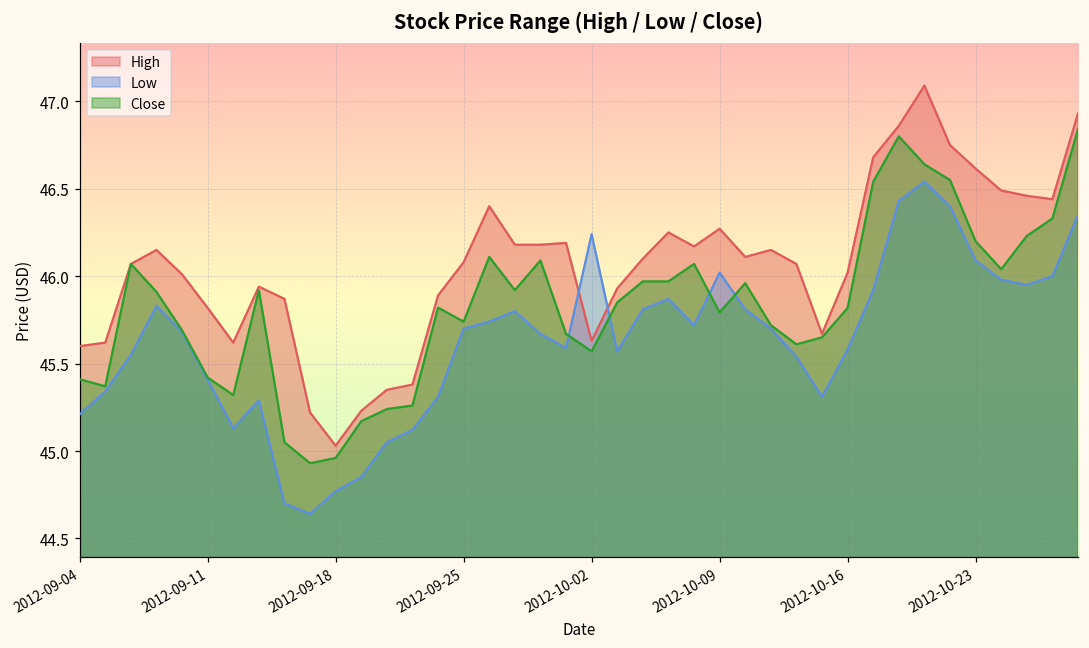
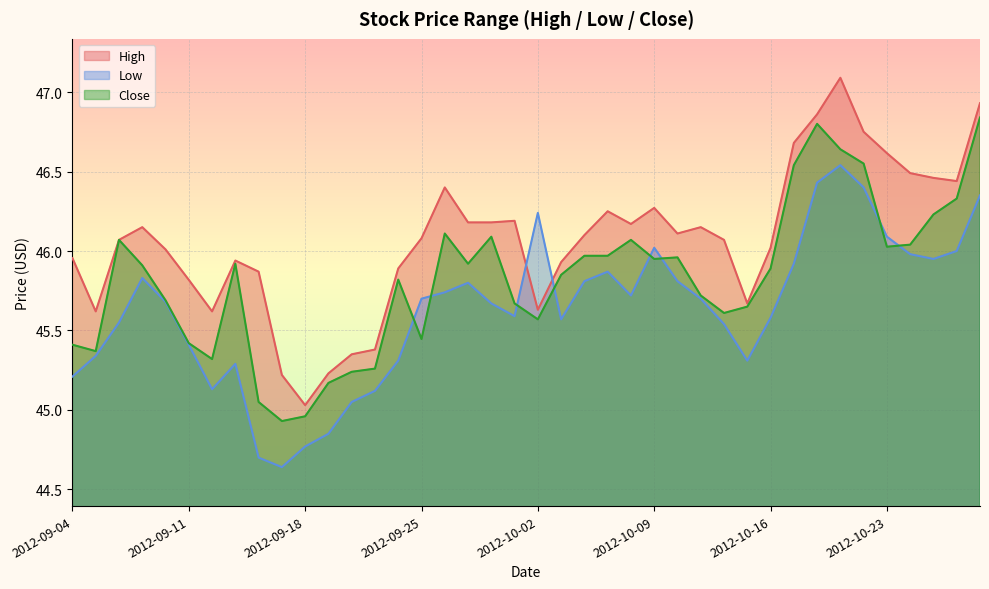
High, 2012-09-04: 45.60 -> 45.96
Close, 2012-09-25: 45.74 -> 45.45
Close, 2012-10-09: 45.79 -> 45.95
Close, 2012-10-16: 45.82 -> 45.89
Close, 2012-10-23: 46.20 -> 46.03
